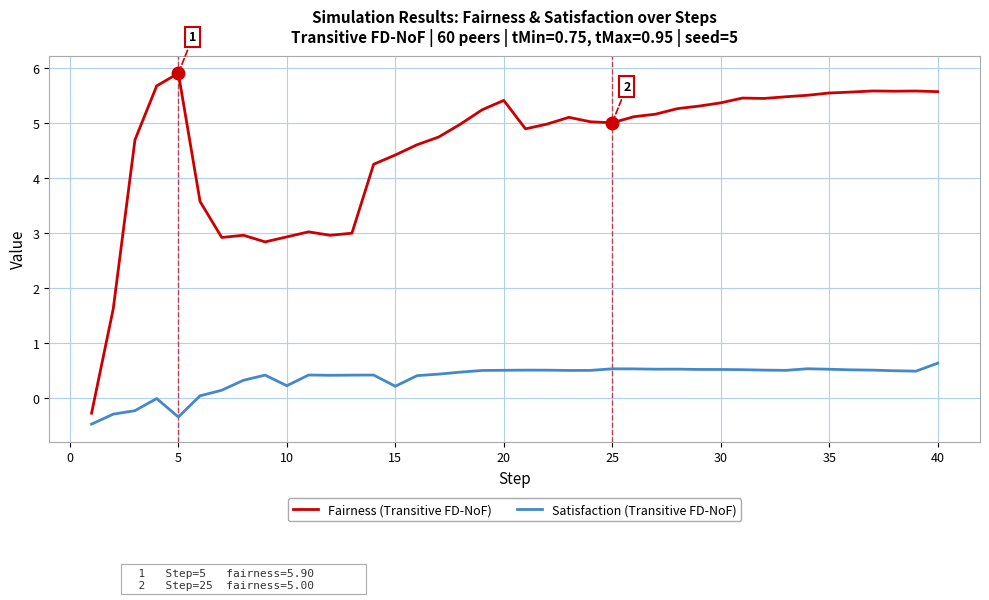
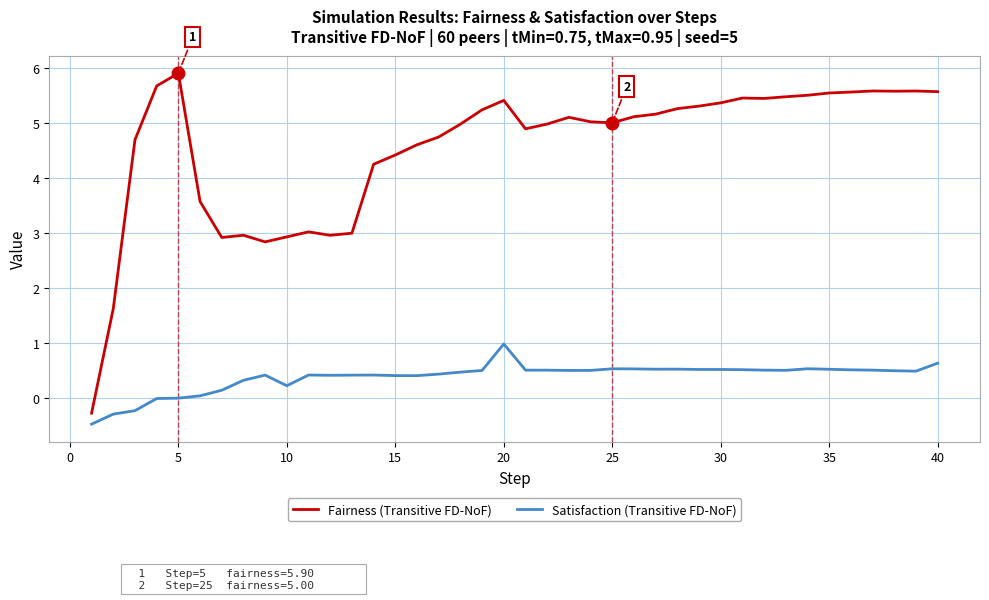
Satisfaction (Transitive FD-NoF), 5: -0.4 -> 0.0
Satisfaction (Transitive FD-NoF), 15: 0.2 -> 0.4
Satisfaction (Transitive FD-NoF), 20: 0.5 -> 1.0
